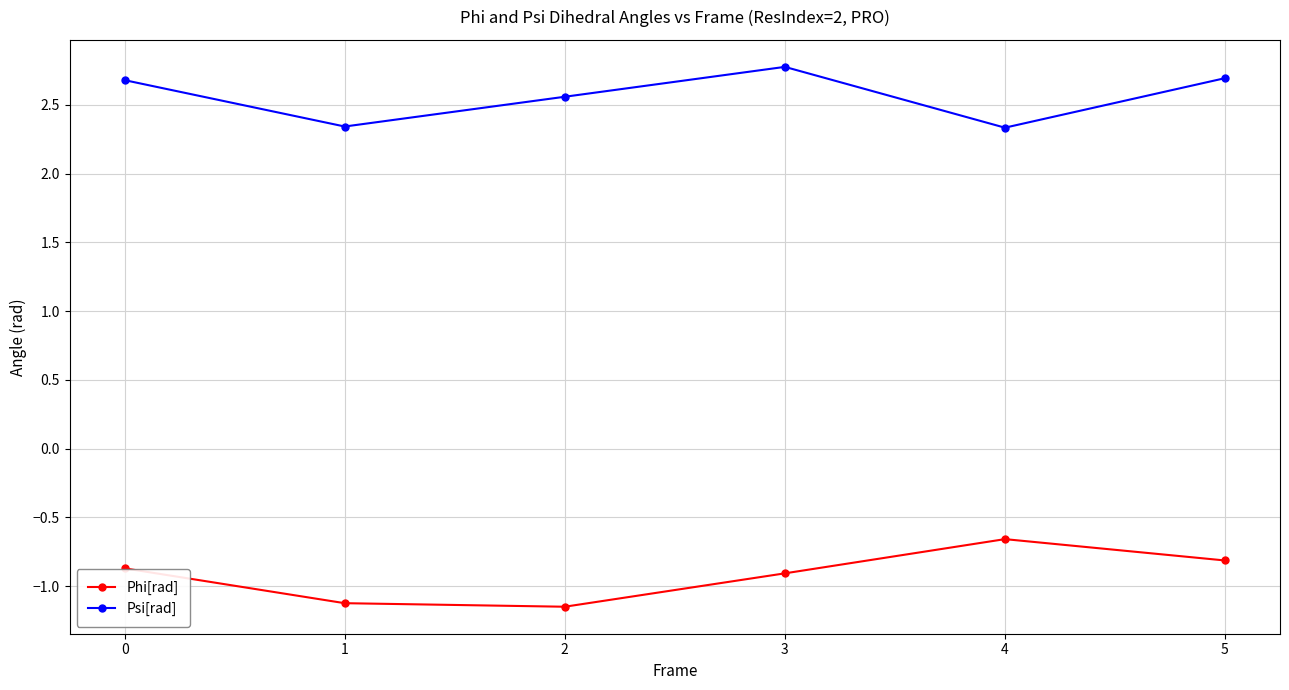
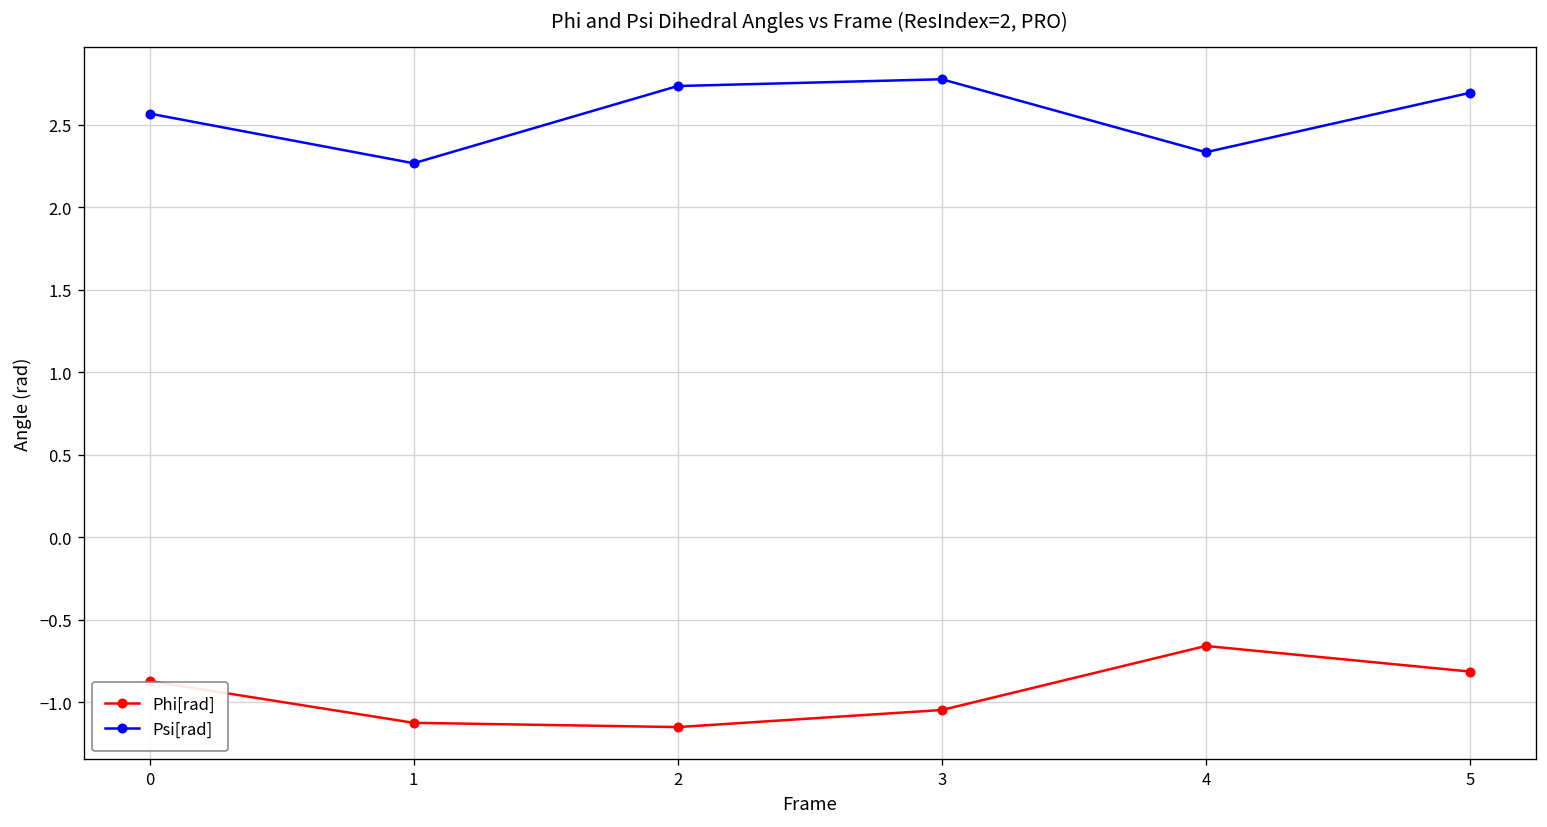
Psi[rad], 0: 2.68 -> 2.57
Psi[rad], 1: 2.34 -> 2.27
Psi[rad], 2: 2.56 -> 2.74
Phi[rad], 3: -0.91 -> -1.05
